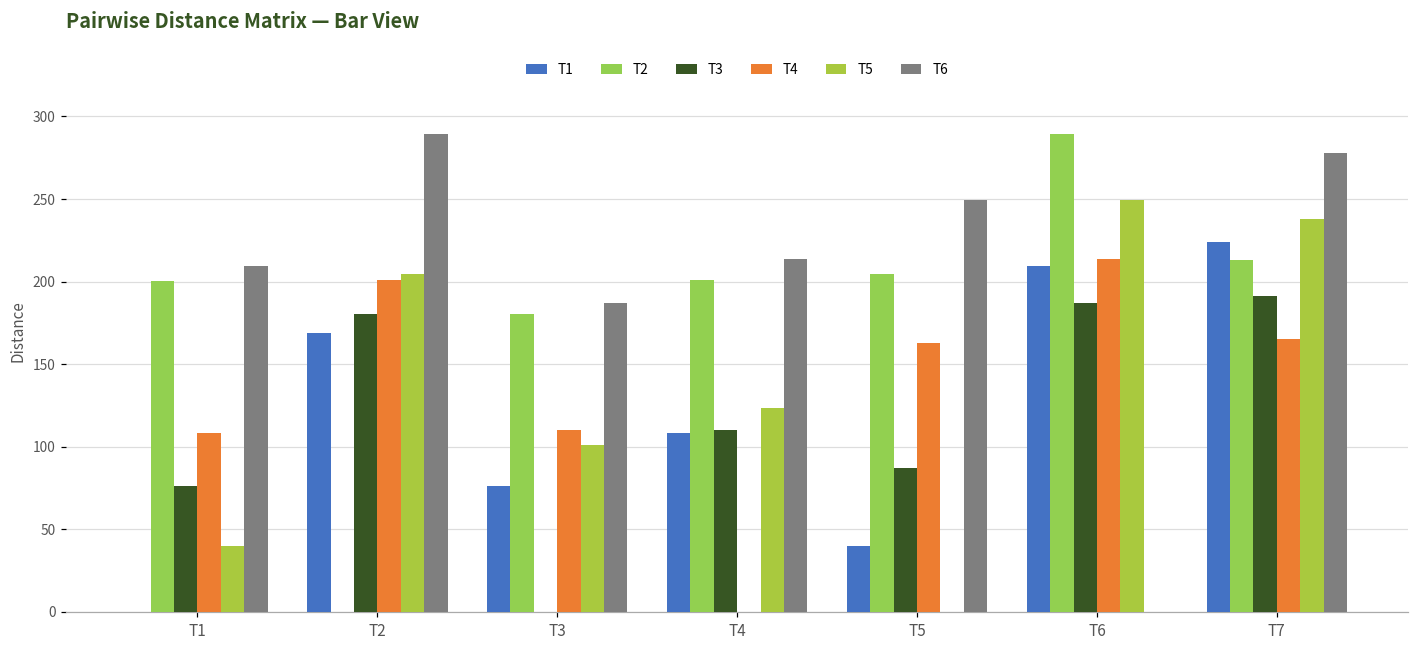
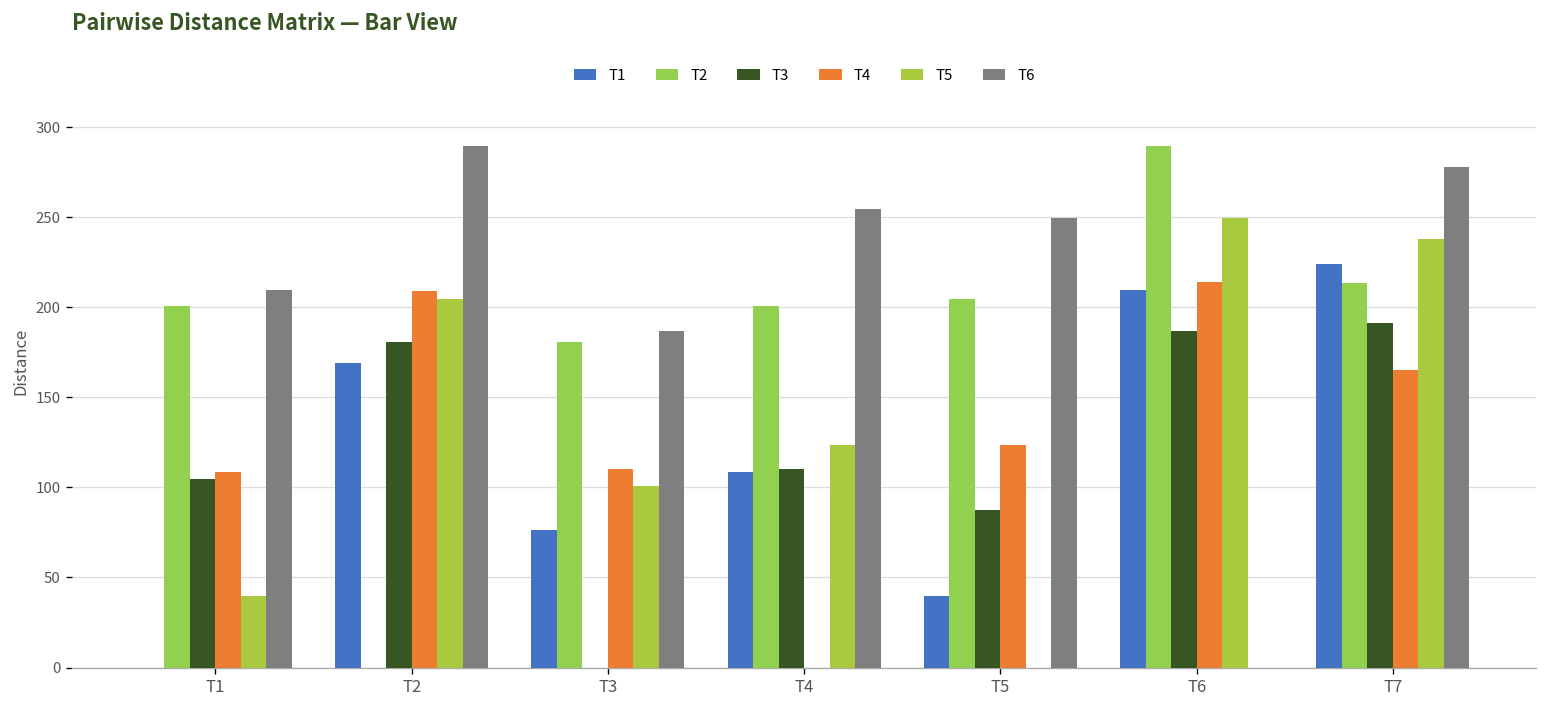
T3, T1: 76 -> 105
T4, T2: 201 -> 209
T6, T4: 214 -> 254
T4, T5: 163 -> 124
